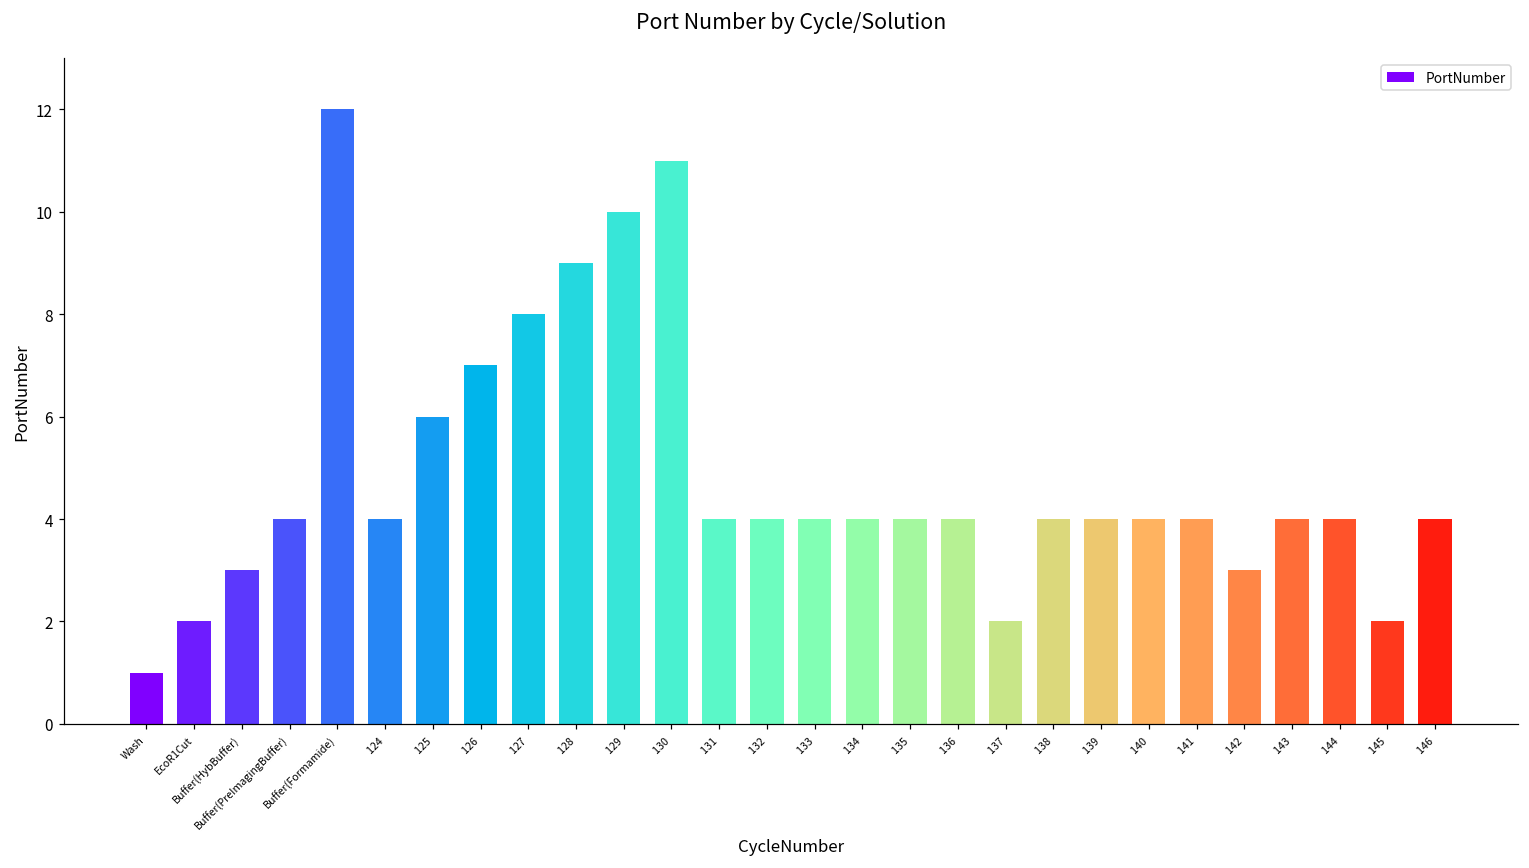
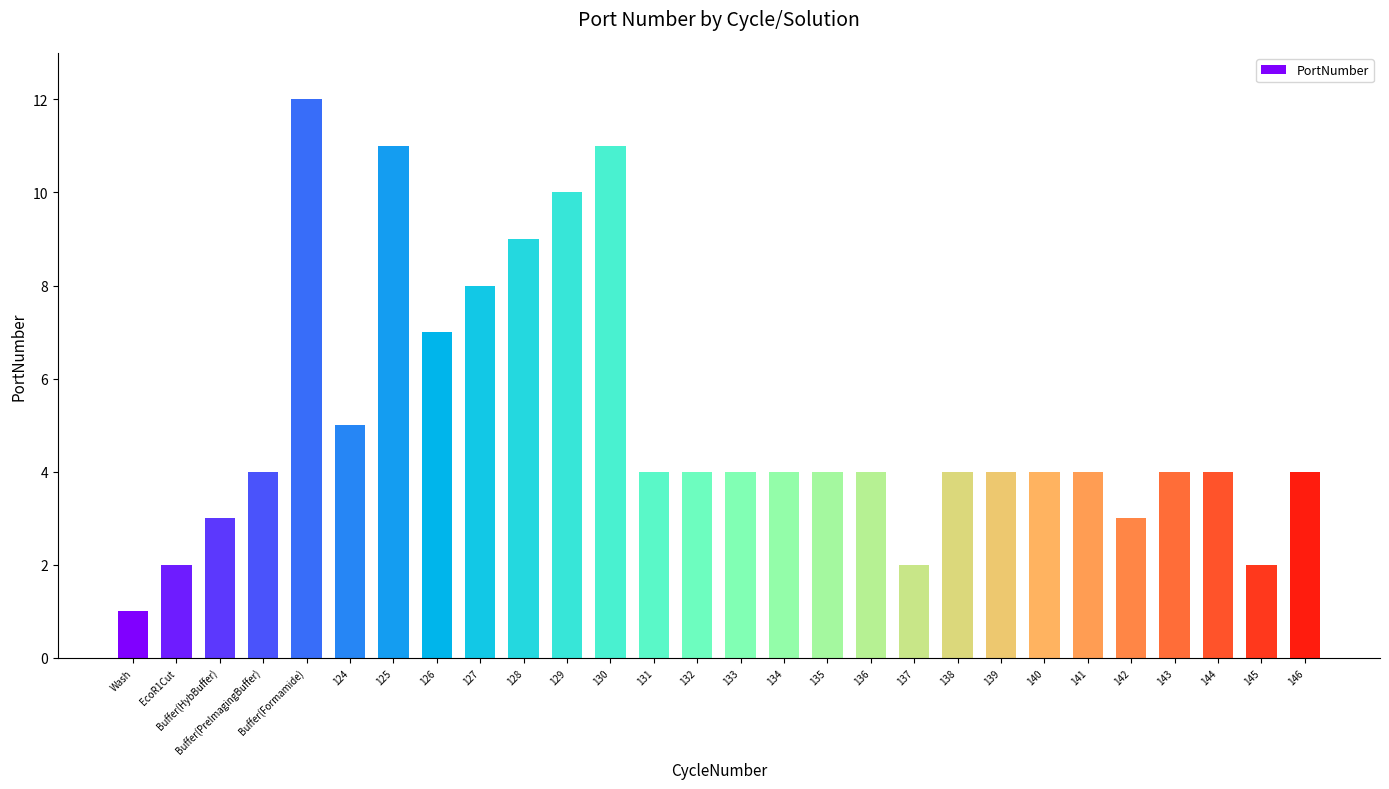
124: 4 -> 5
125: 6 -> 11
